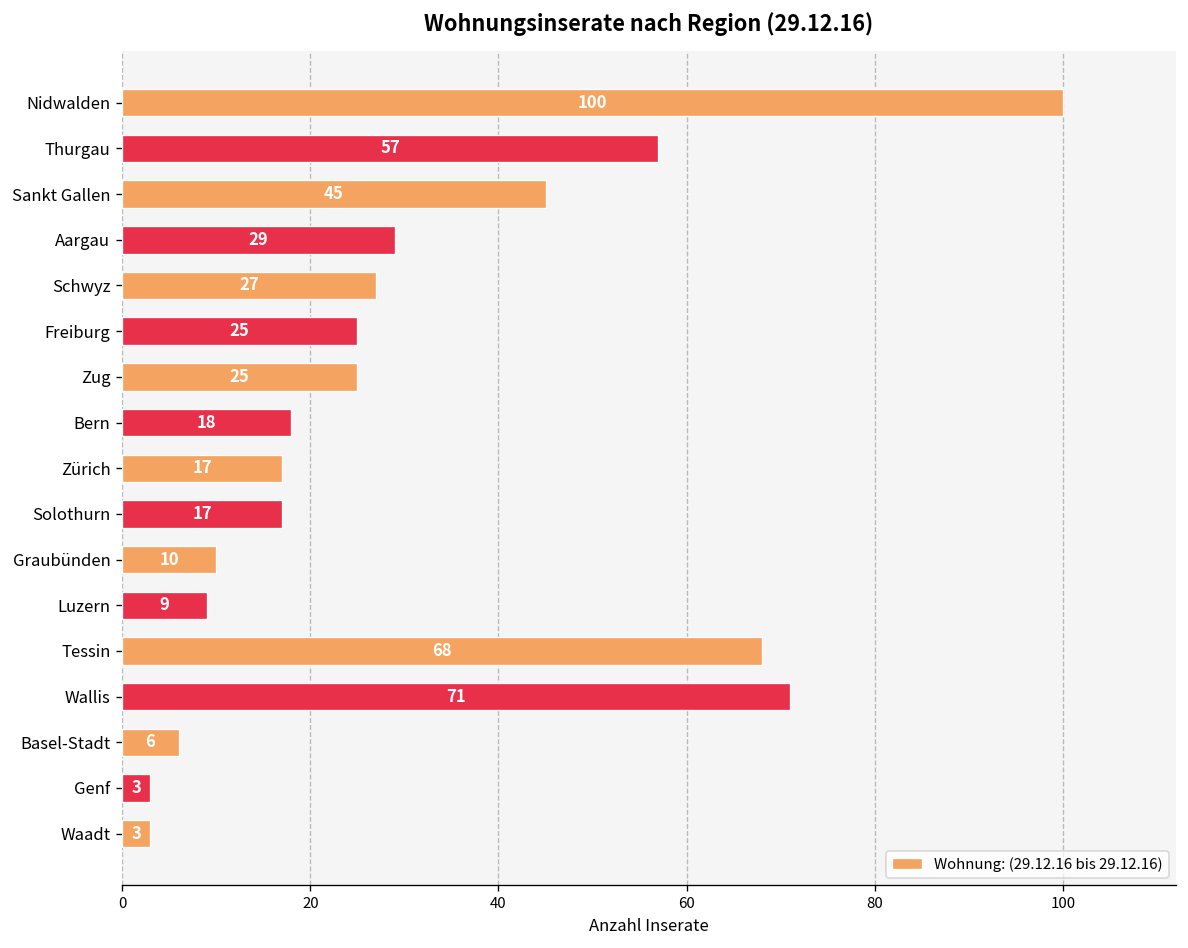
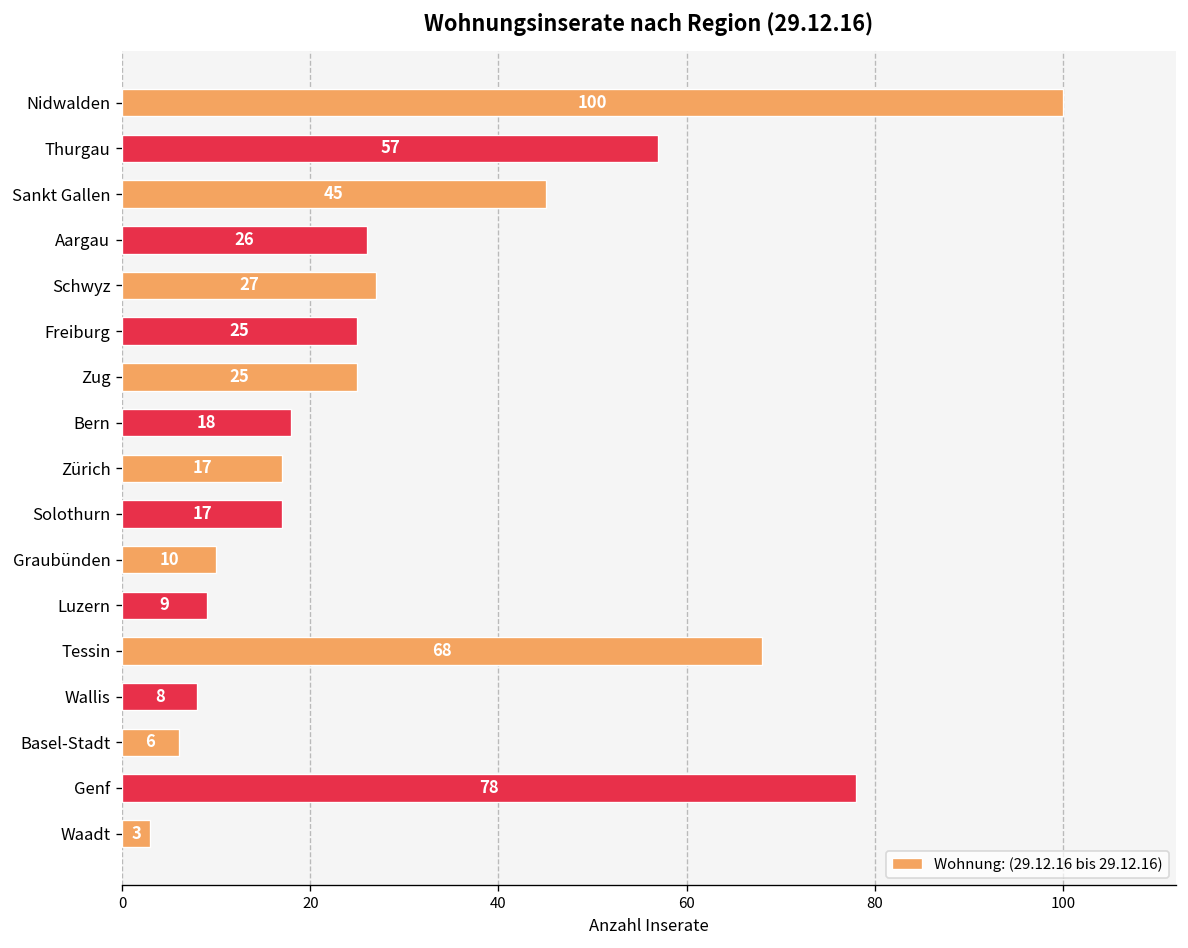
Aargau: 29 -> 26
Wallis: 71 -> 8
Genf: 3 -> 78
